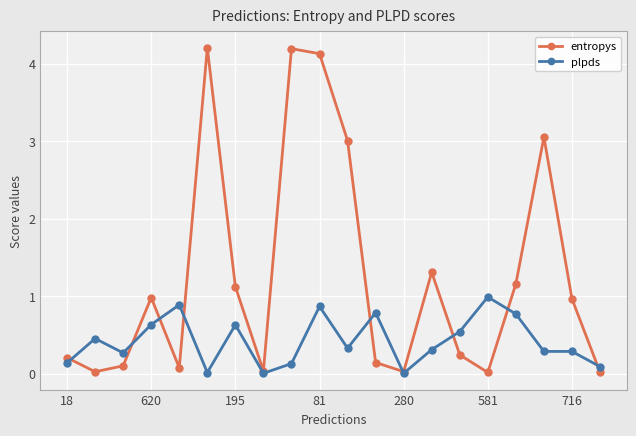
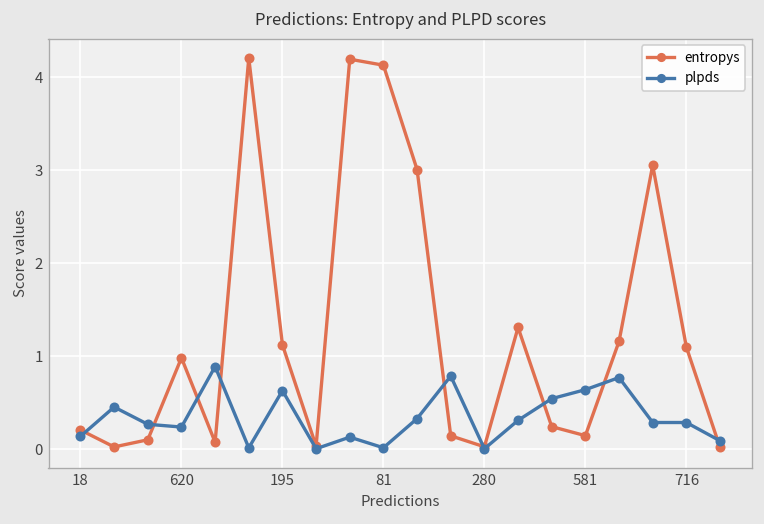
plpds, 620: 0.6 -> 0.2
plpds, 81: 0.9 -> 0.0
entropys, 581: 0.0 -> 0.1
plpds, 581: 1.0 -> 0.6
entropys, 716: 1.0 -> 1.1
